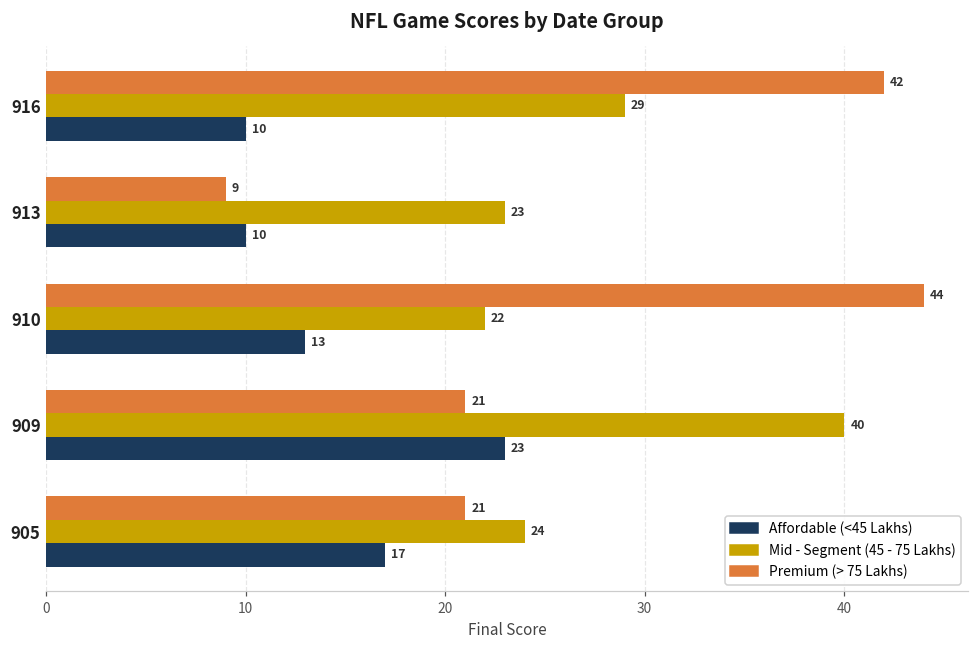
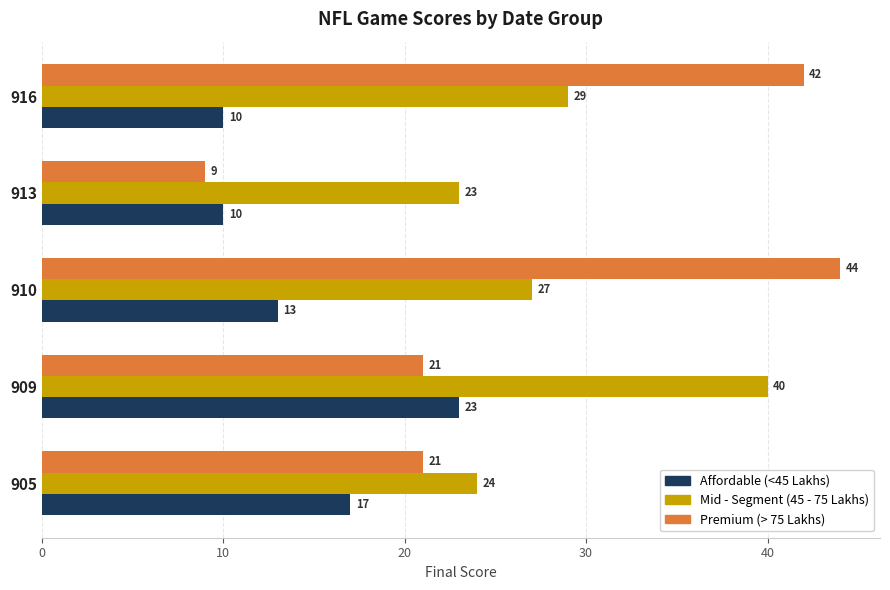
Mid - Segment (45 - 75 Lakhs), 910: 22 -> 27
